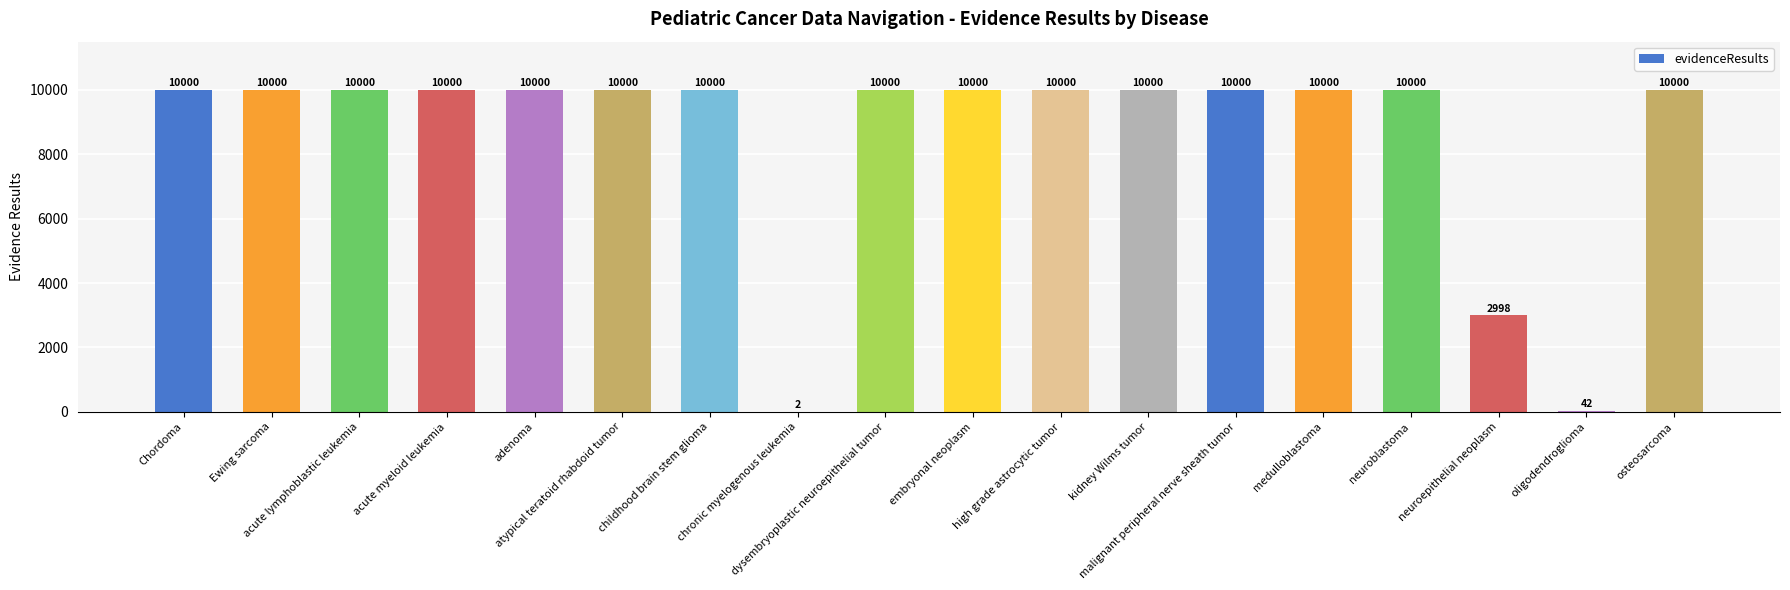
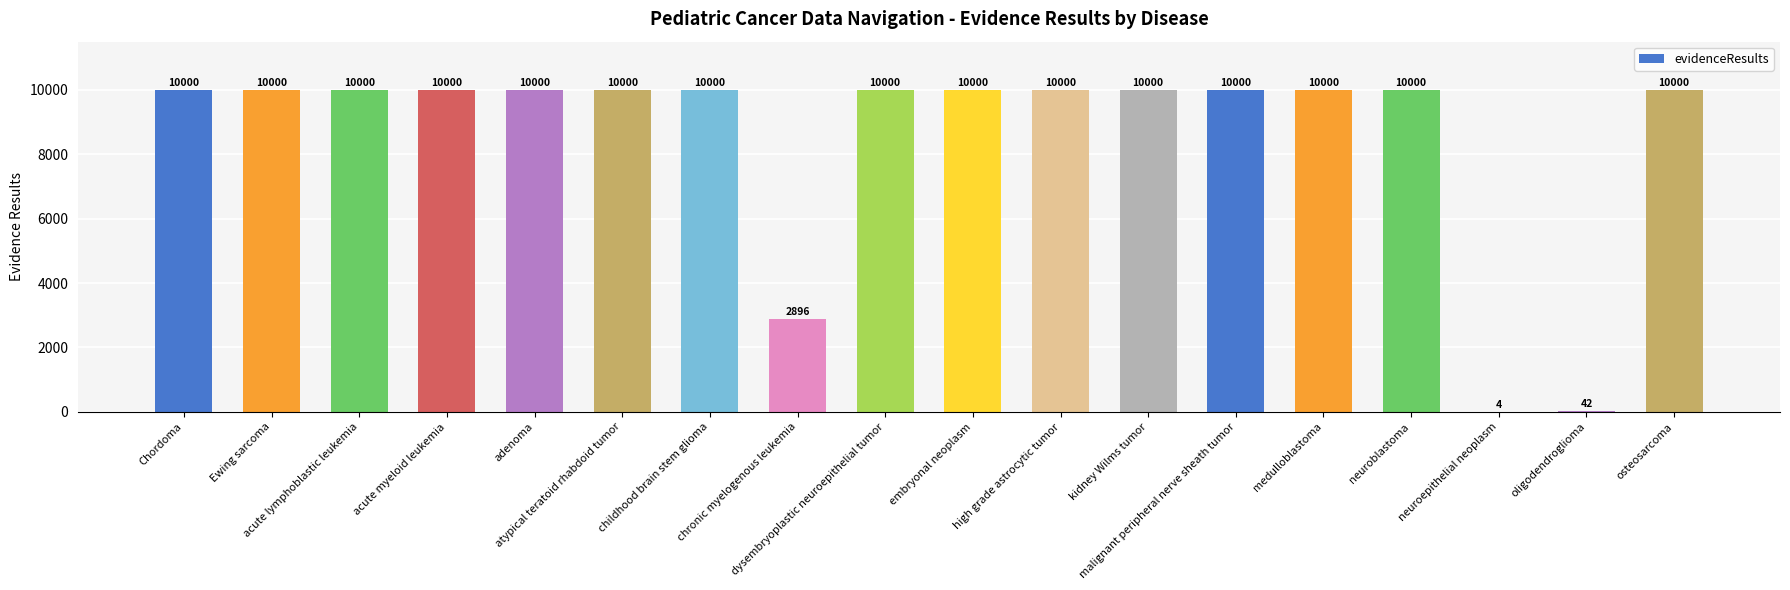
chronic myelogenous leukemia: 2 -> 2896
neuroepithelial neoplasm: 2998 -> 4
